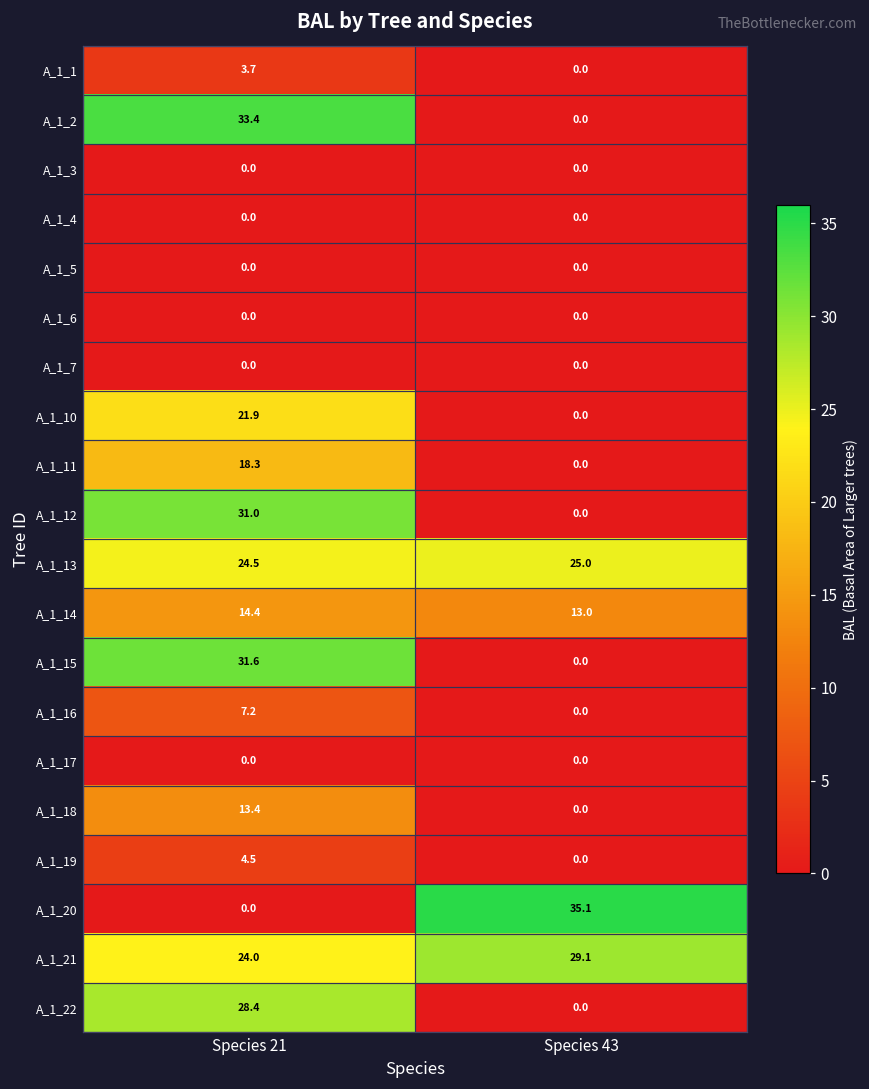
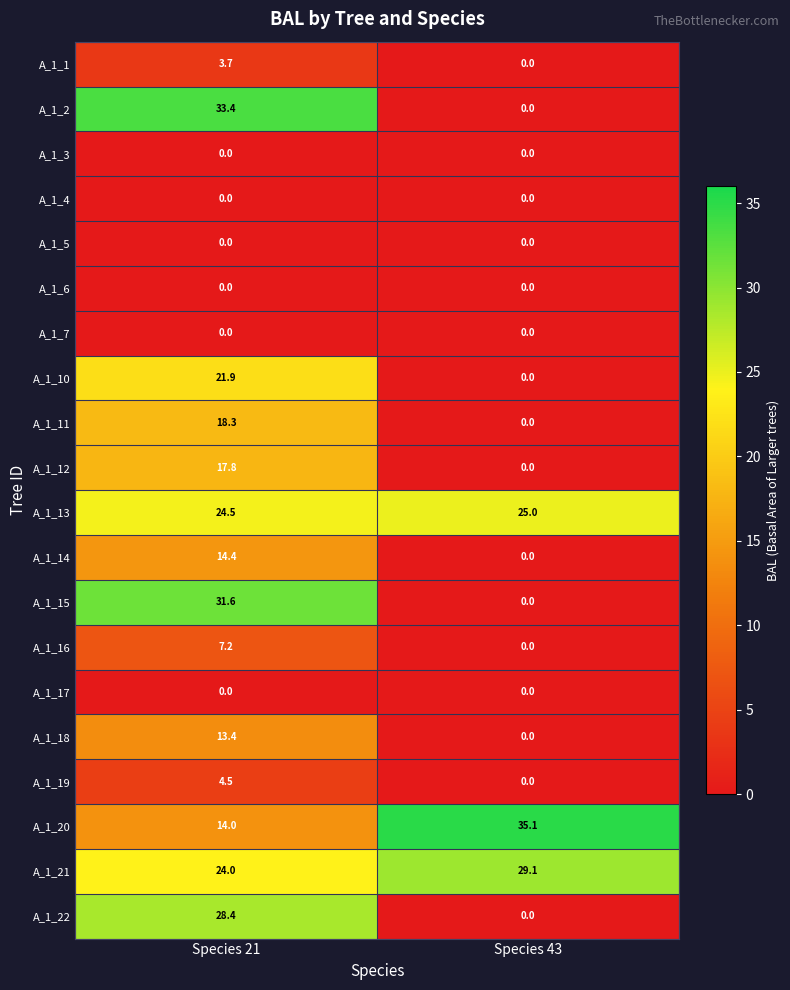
A_1_12, Species 21: 31.0 -> 17.8
A_1_14, Species 43: 13.0 -> 0.0
A_1_20, Species 21: 0.0 -> 14.0
